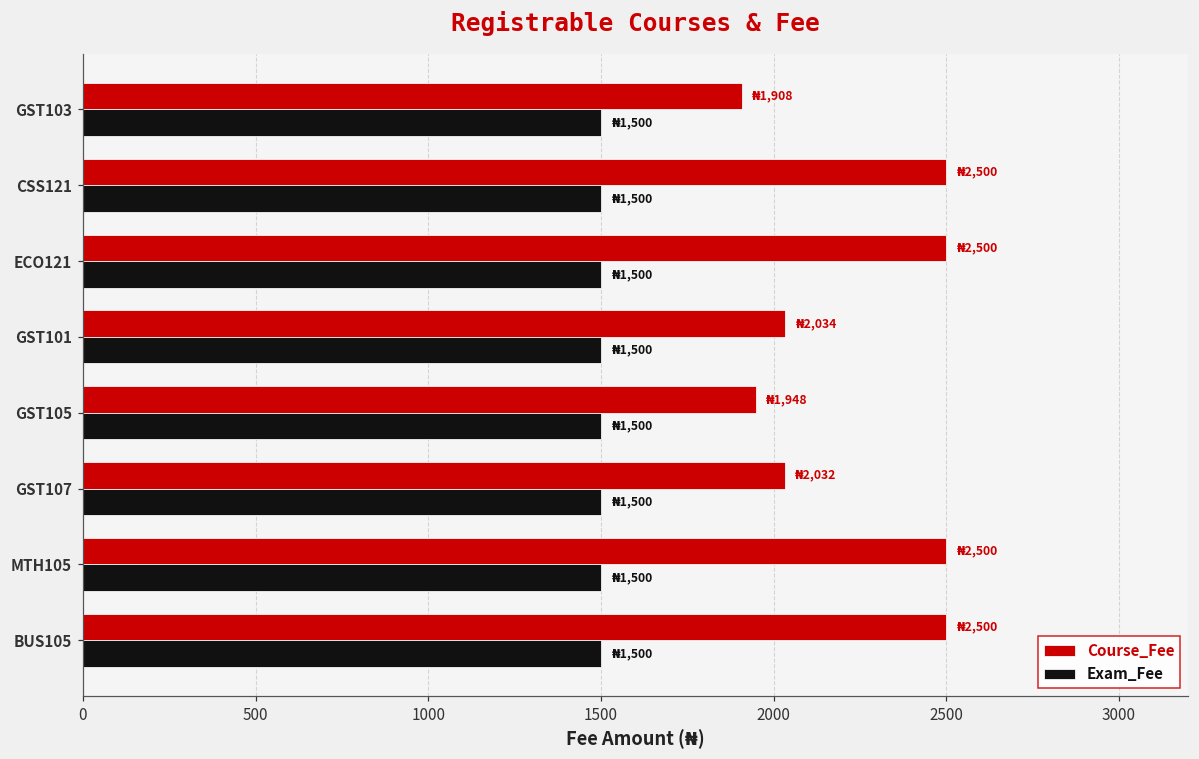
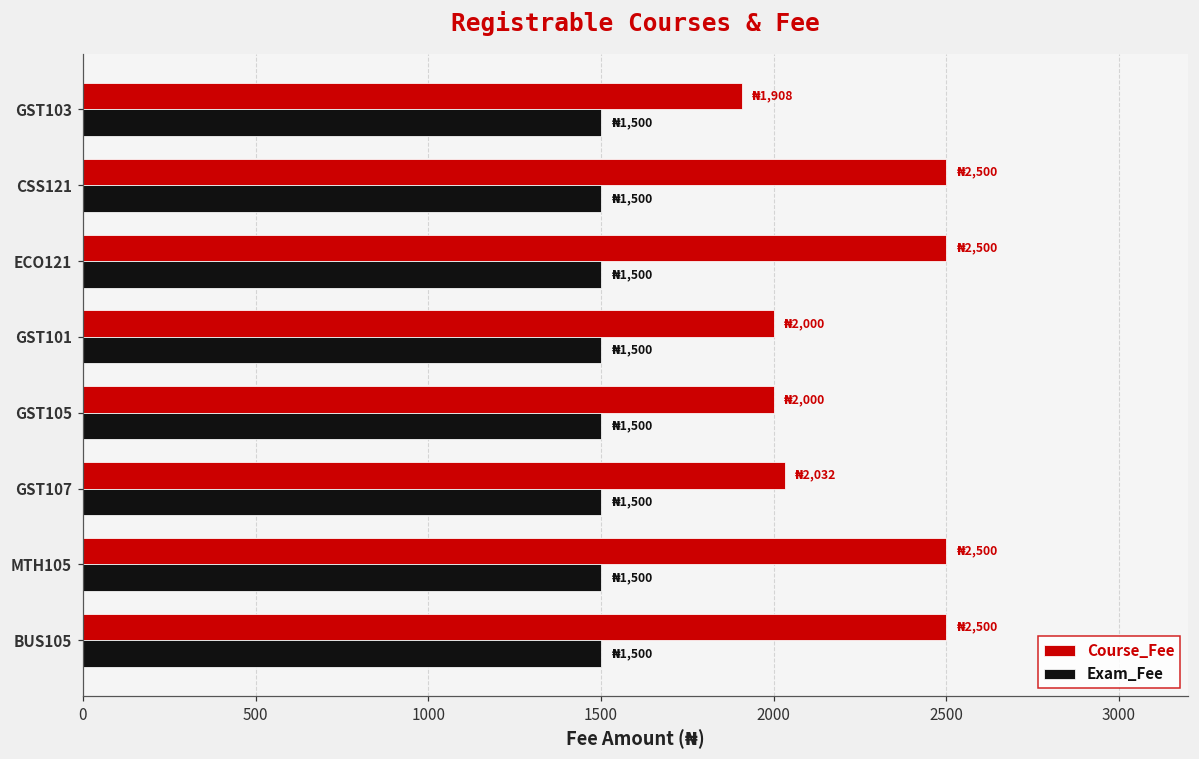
Course_Fee, GST101: 2,034 -> 2,000
Course_Fee, GST105: 1,948 -> 2,000
